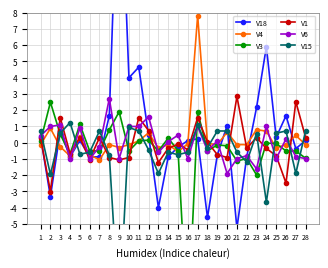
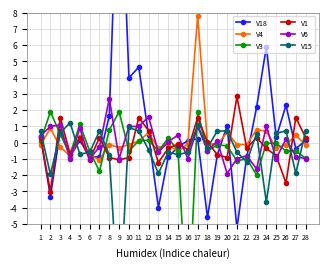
V3, 2: 2.5 -> 1.9
V3, 7: -0.5 -> -1.8
V18, 26: 1.7 -> 2.3
V1, 27: 2.5 -> 1.5
